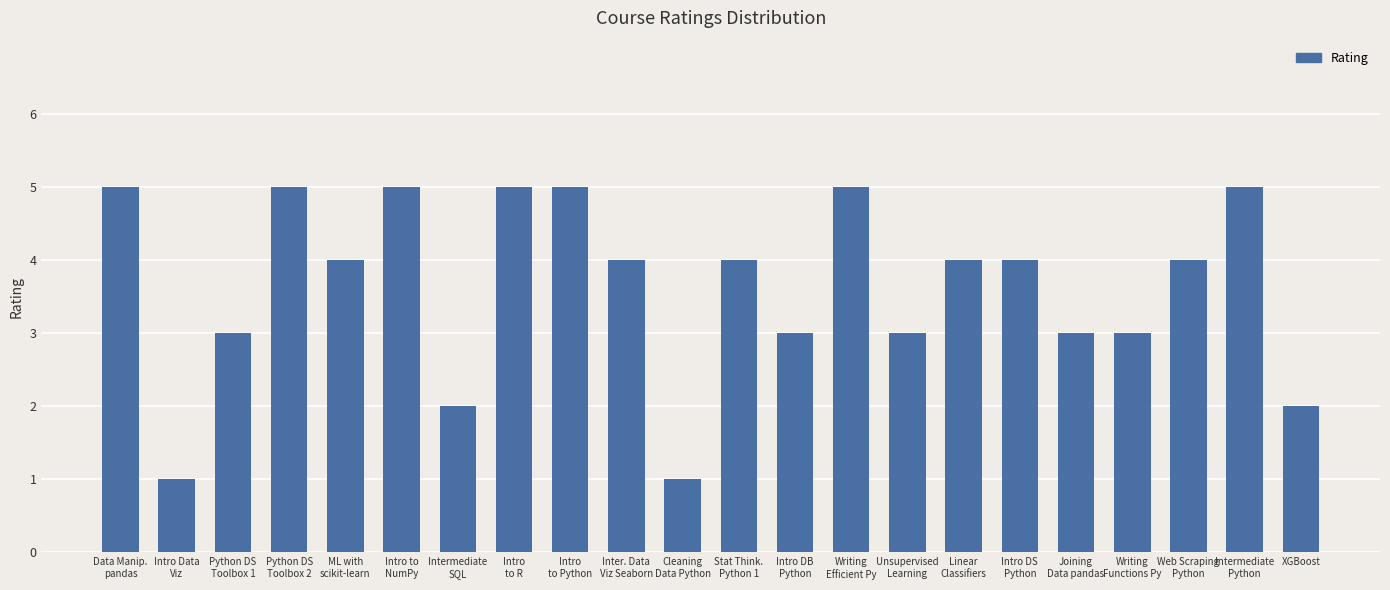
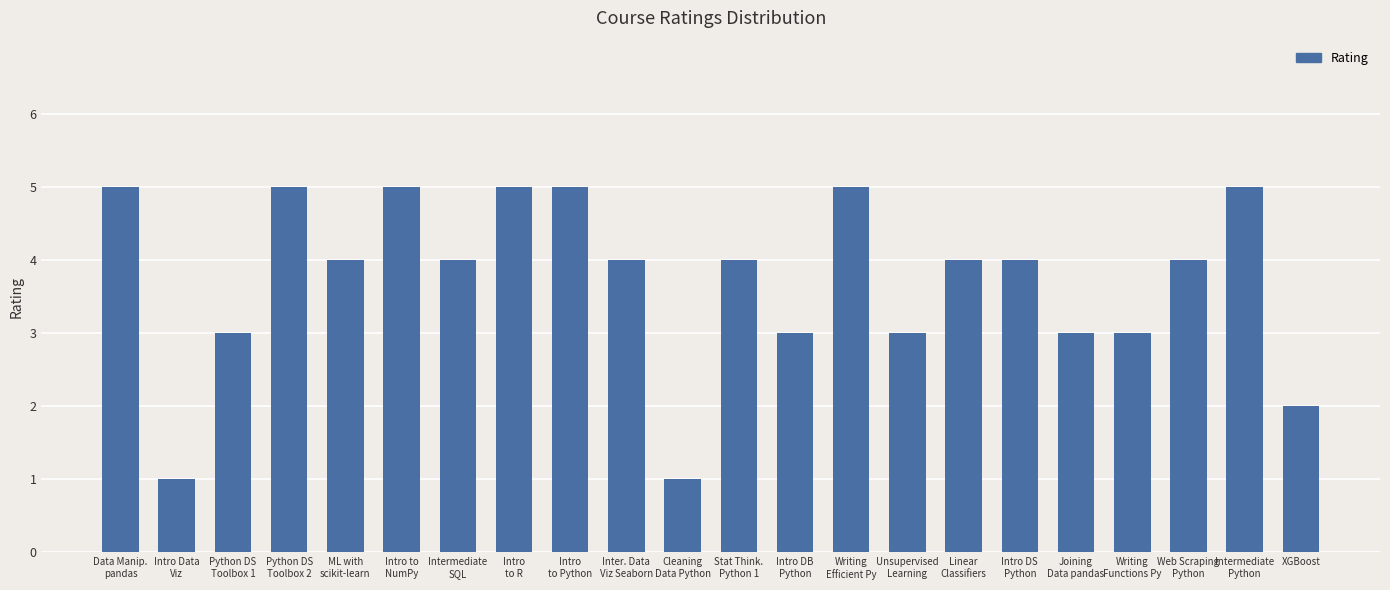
Intermediate SQL: 2 -> 4
